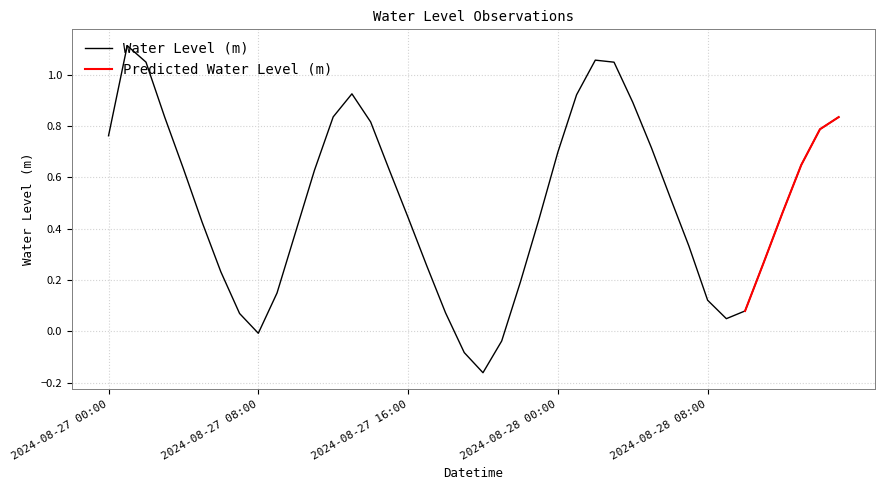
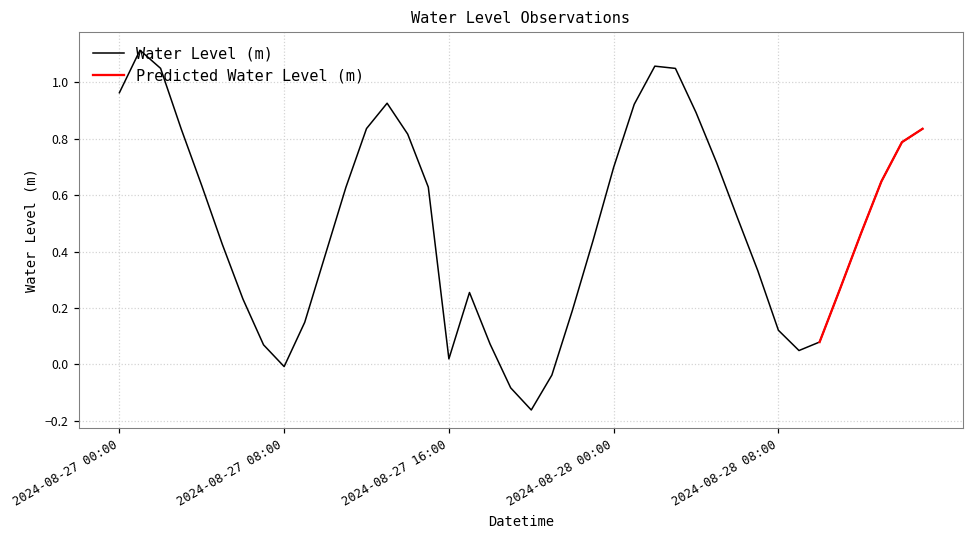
Water Level (m), 2024-08-27 00:00: 0.76 -> 0.96
Water Level (m), 2024-08-27 16:00: 0.44 -> 0.02
